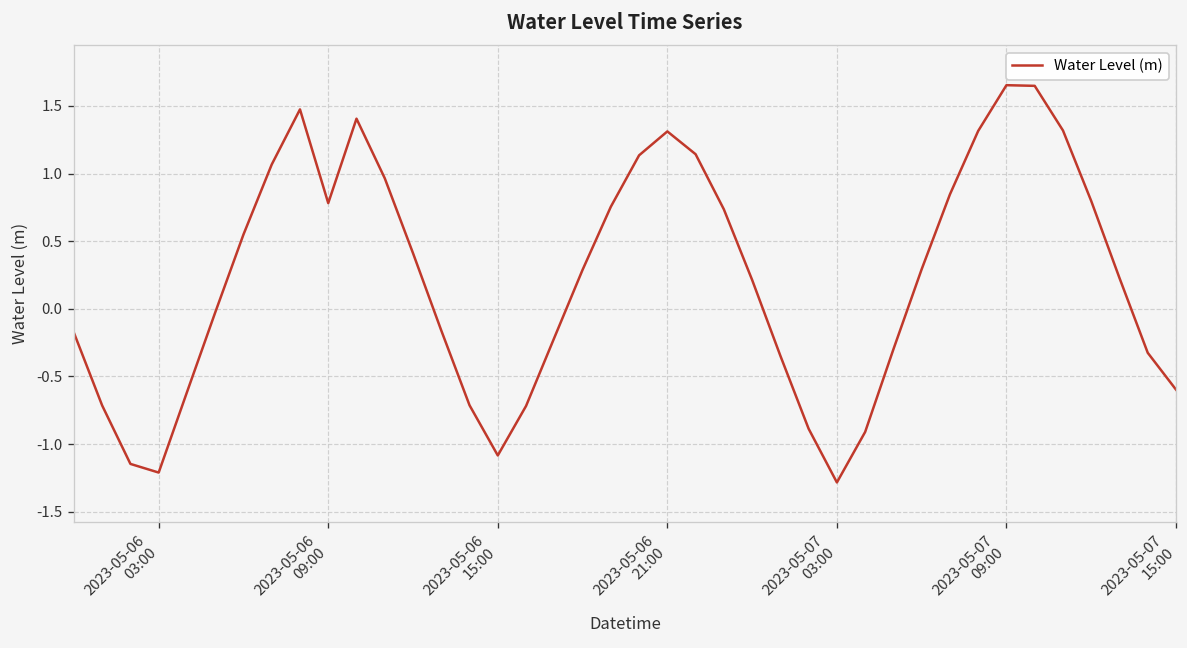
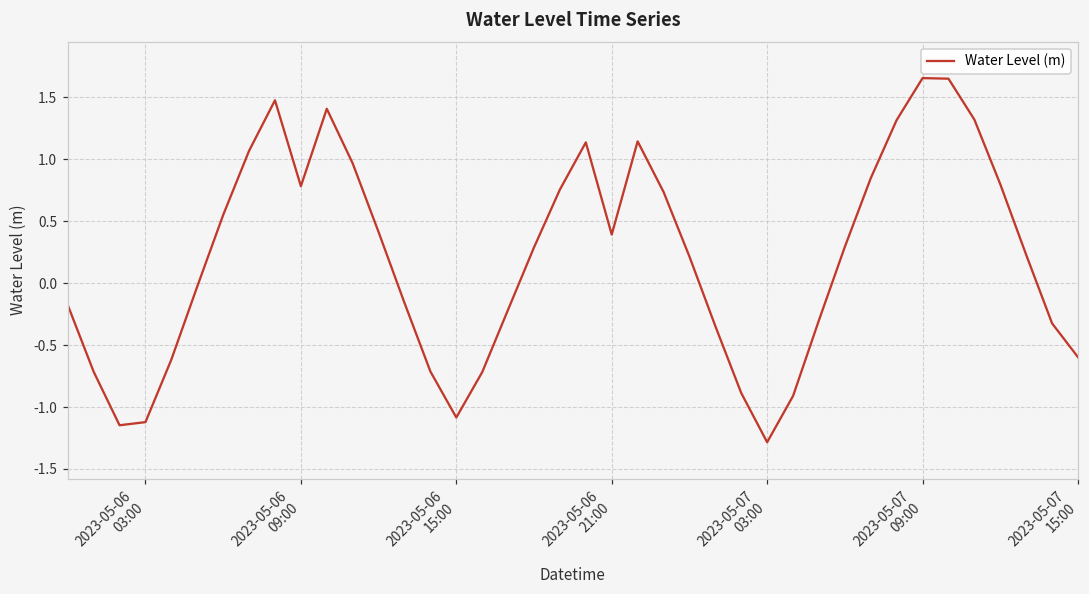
2023-05-06 03:00: -1.21 -> -1.12
2023-05-06 21:00: 1.31 -> 0.39
